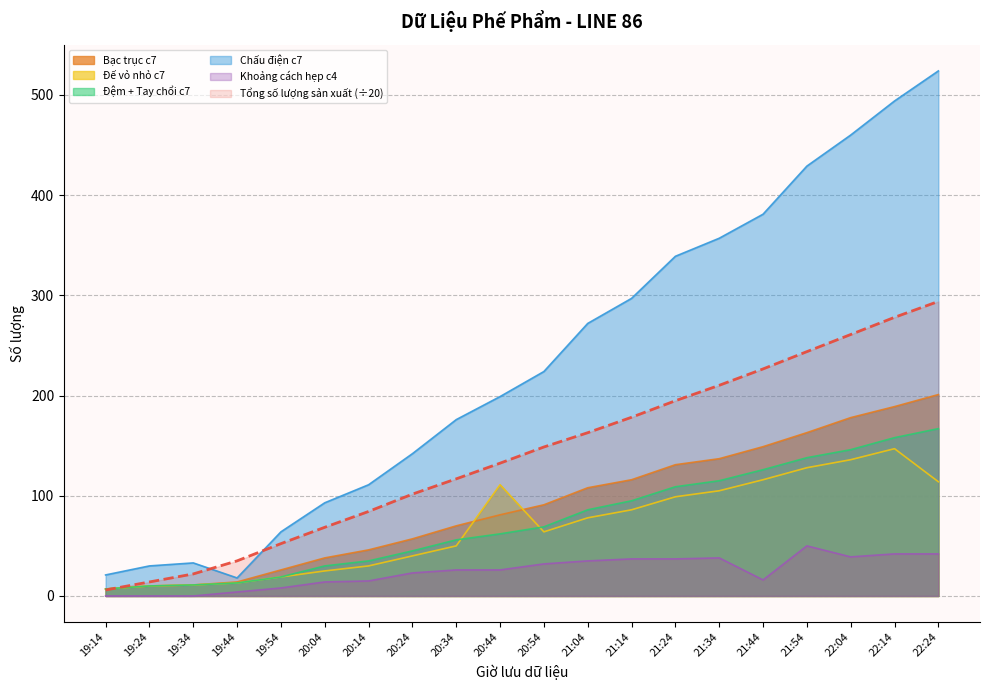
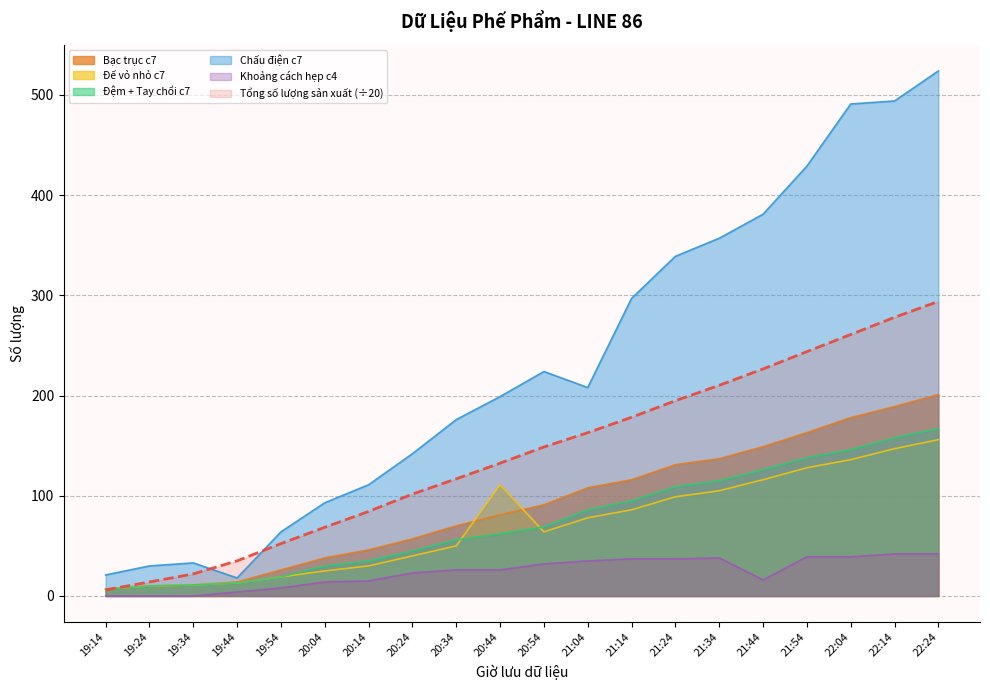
Chấu điện c7, 21:04: 272 -> 208
Khoảng cách hẹp c4, 21:54: 50 -> 39
Chấu điện c7, 22:04: 460 -> 491
Đế vỏ nhỏ c7, 22:24: 114 -> 156
